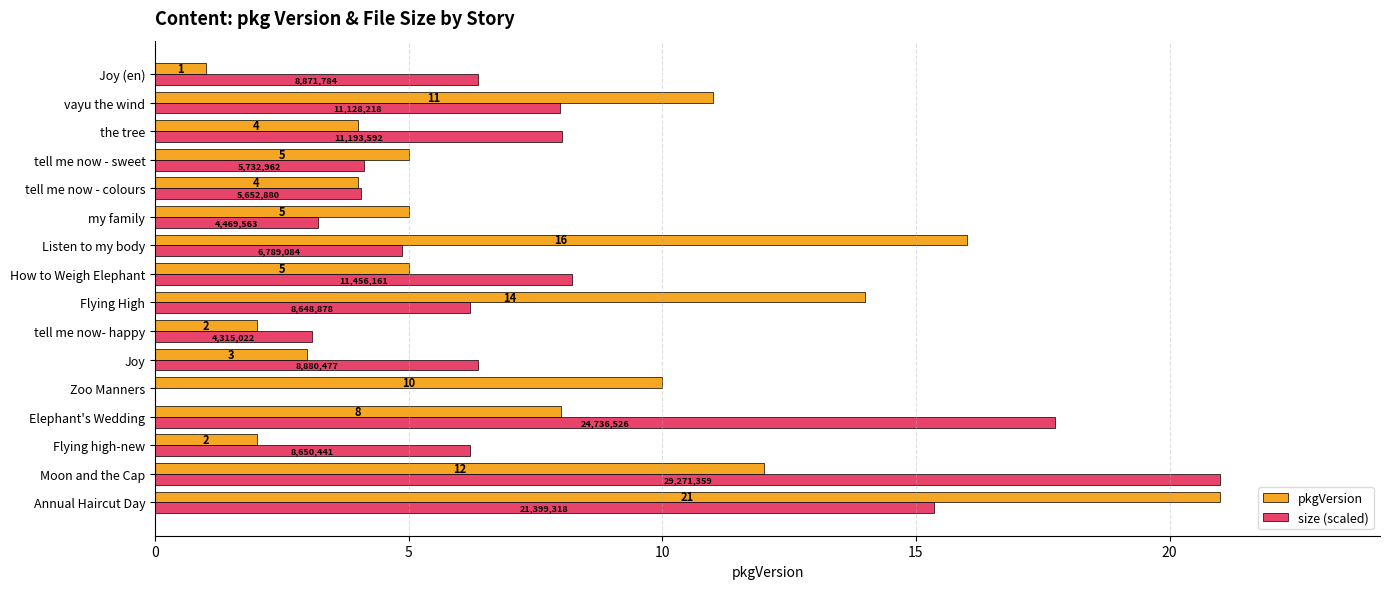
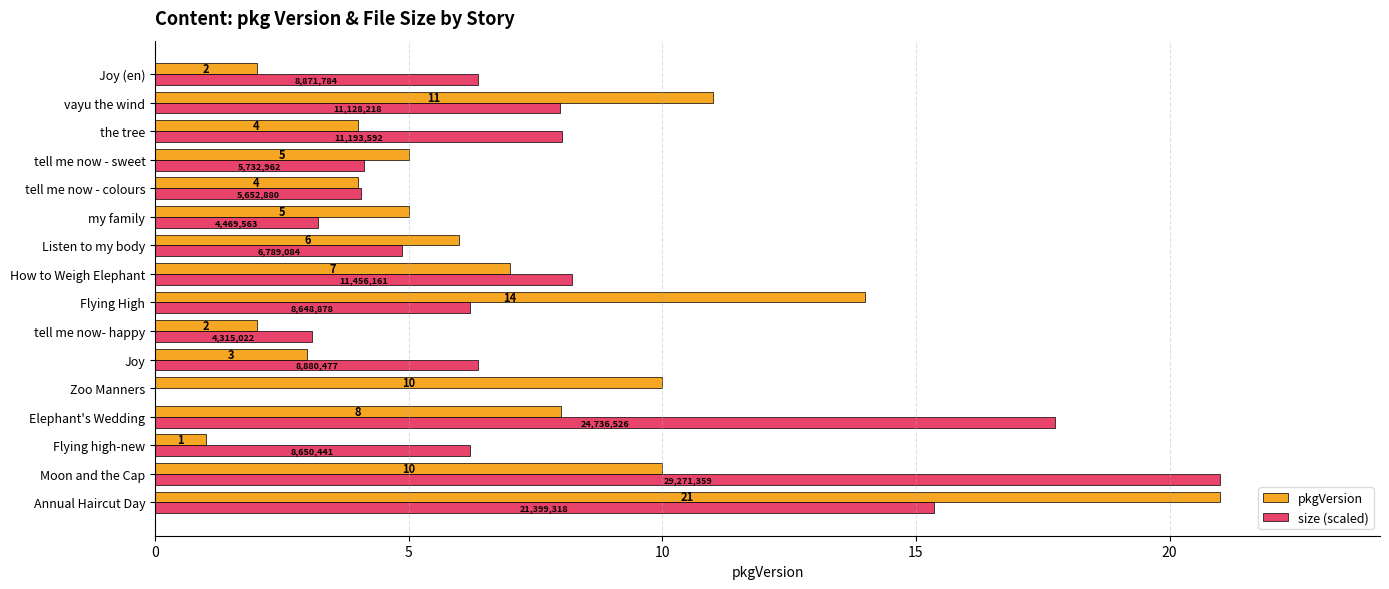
pkgVersion, Joy (en): 1 -> 2
pkgVersion, Listen to my body: 16 -> 6
pkgVersion, How to Weigh Elephant: 5 -> 7
pkgVersion, Flying high-new: 2 -> 1
pkgVersion, Moon and the Cap: 12 -> 10
